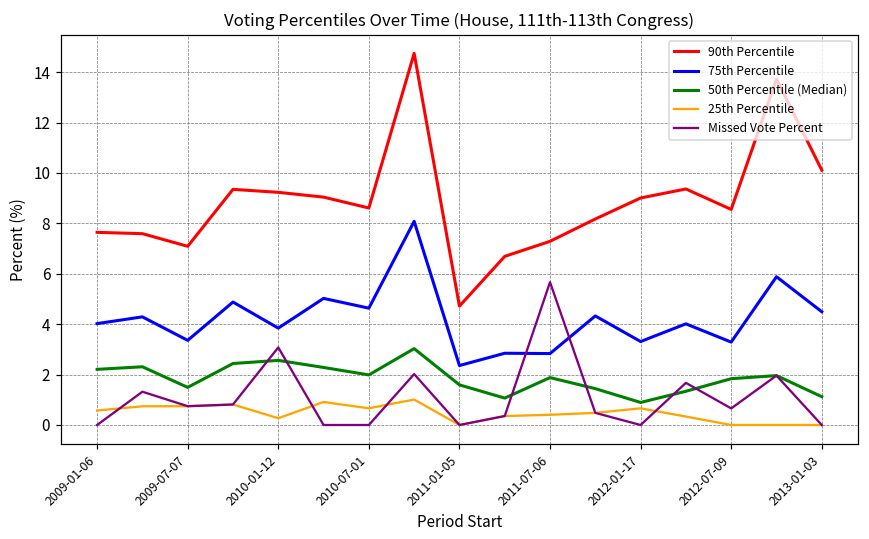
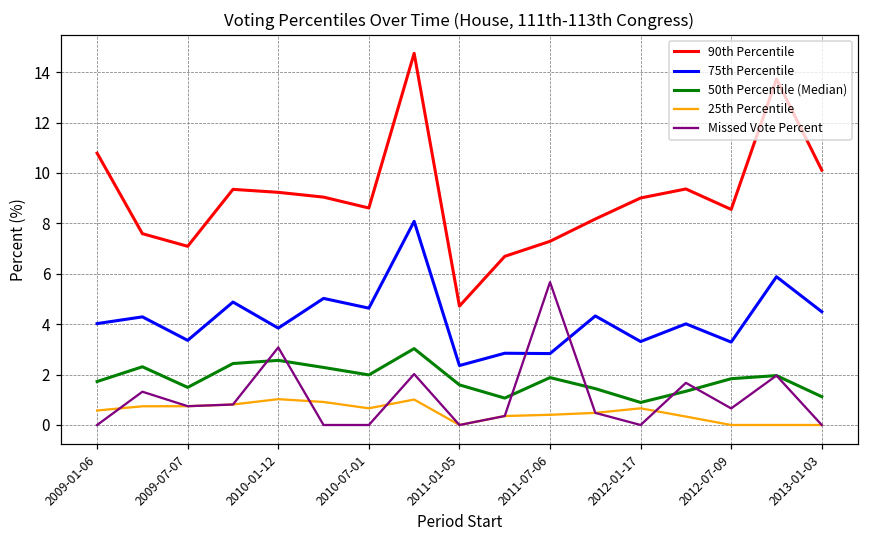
90th Percentile, 2009-01-06: 7.6 -> 10.8
50th Percentile (Median), 2009-01-06: 2.2 -> 1.7
25th Percentile, 2010-01-12: 0.3 -> 1.0
